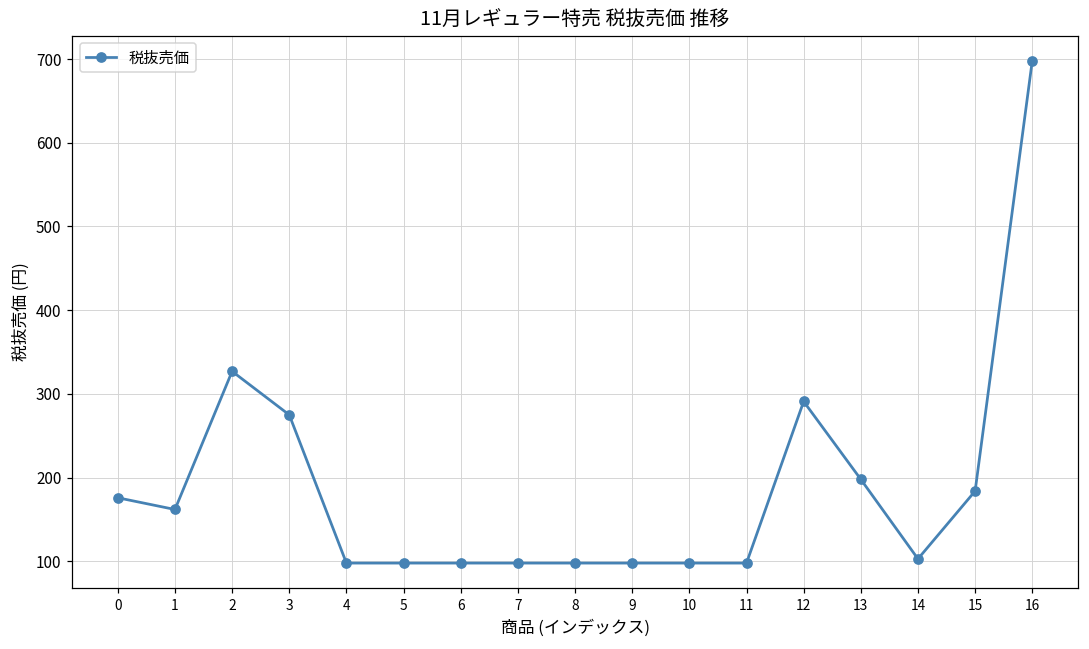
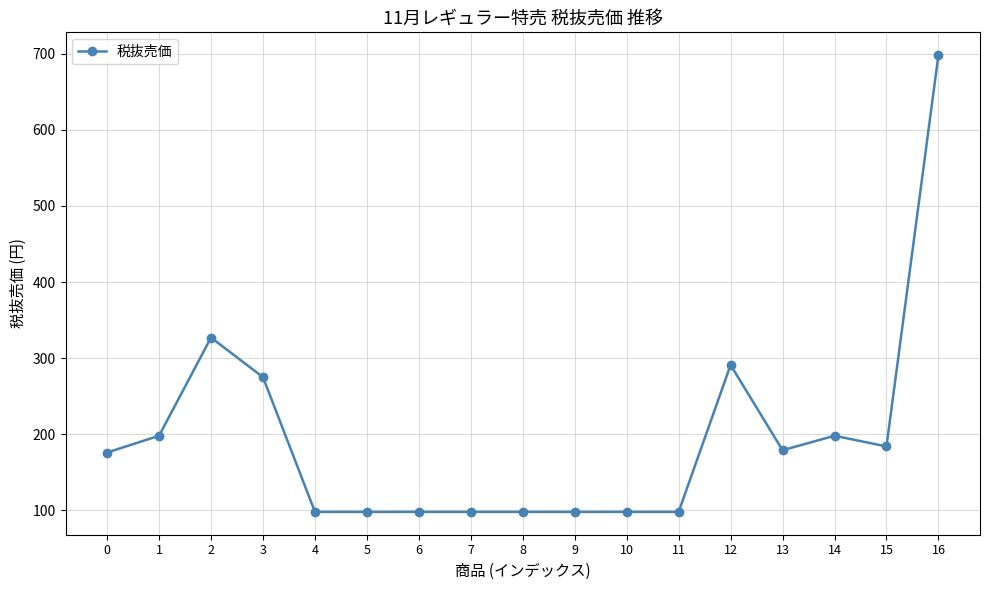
1: 160 -> 200
13: 200 -> 180
14: 100 -> 200
